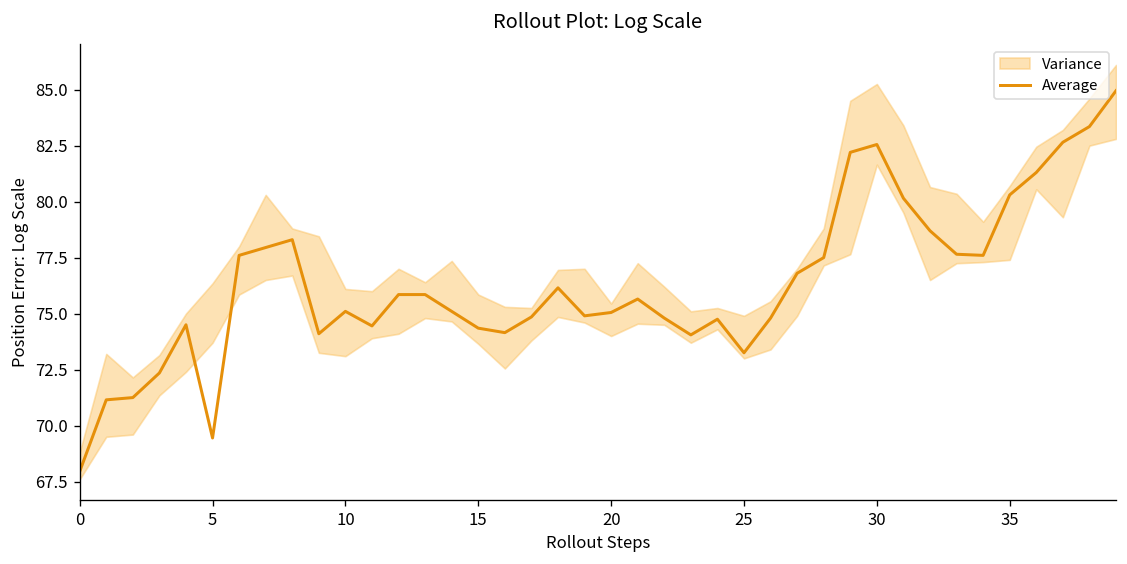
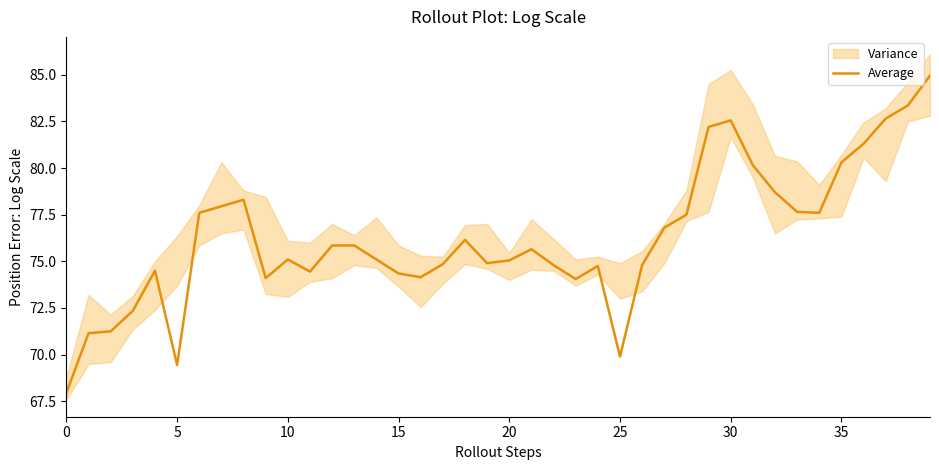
Average, 25: 73.3 -> 69.9
